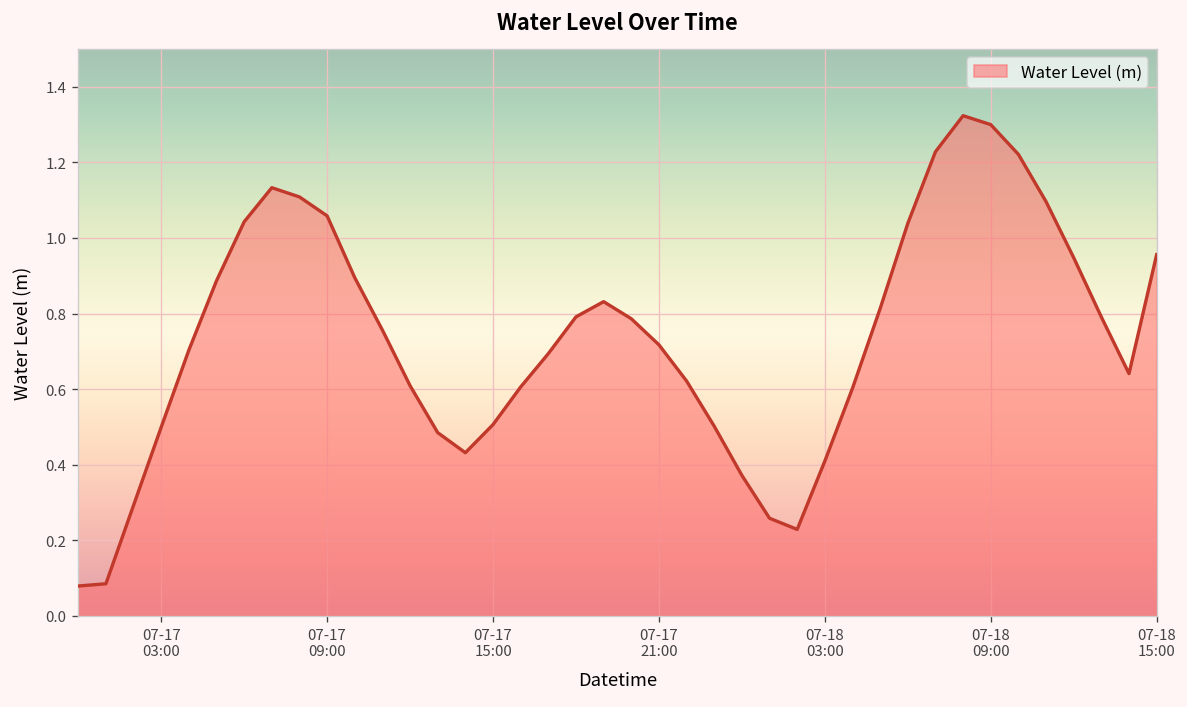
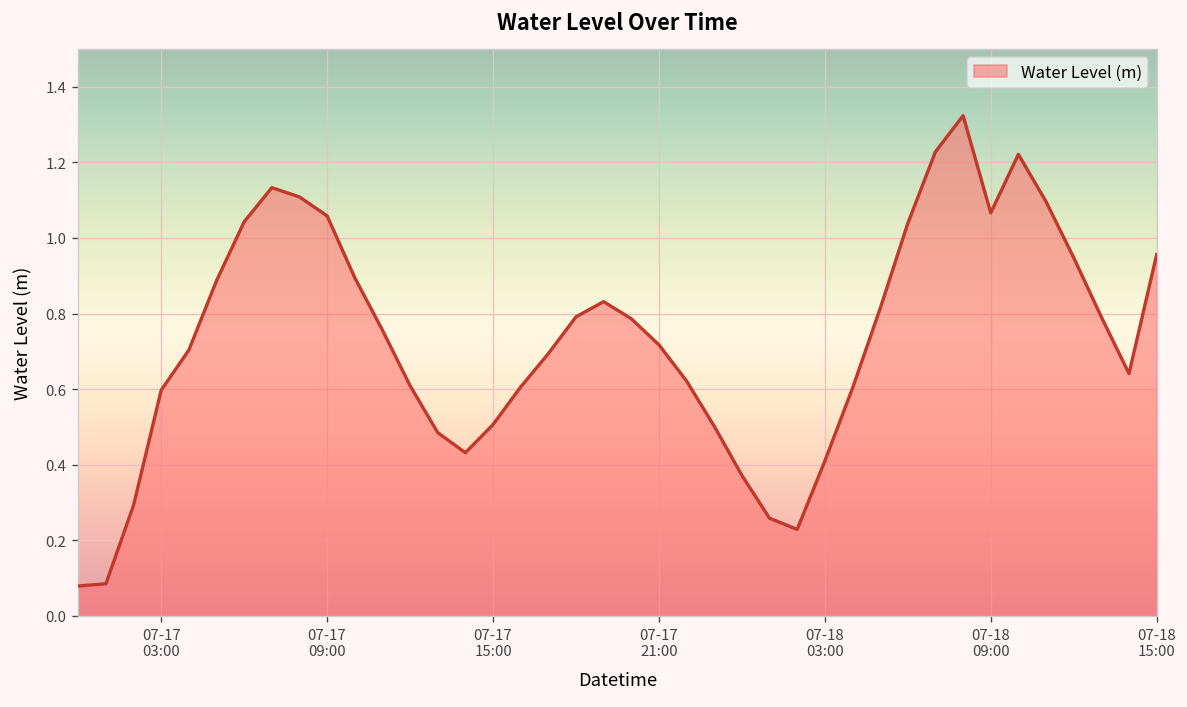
07-17 03:00: 0.50 -> 0.60
07-18 09:00: 1.30 -> 1.07
